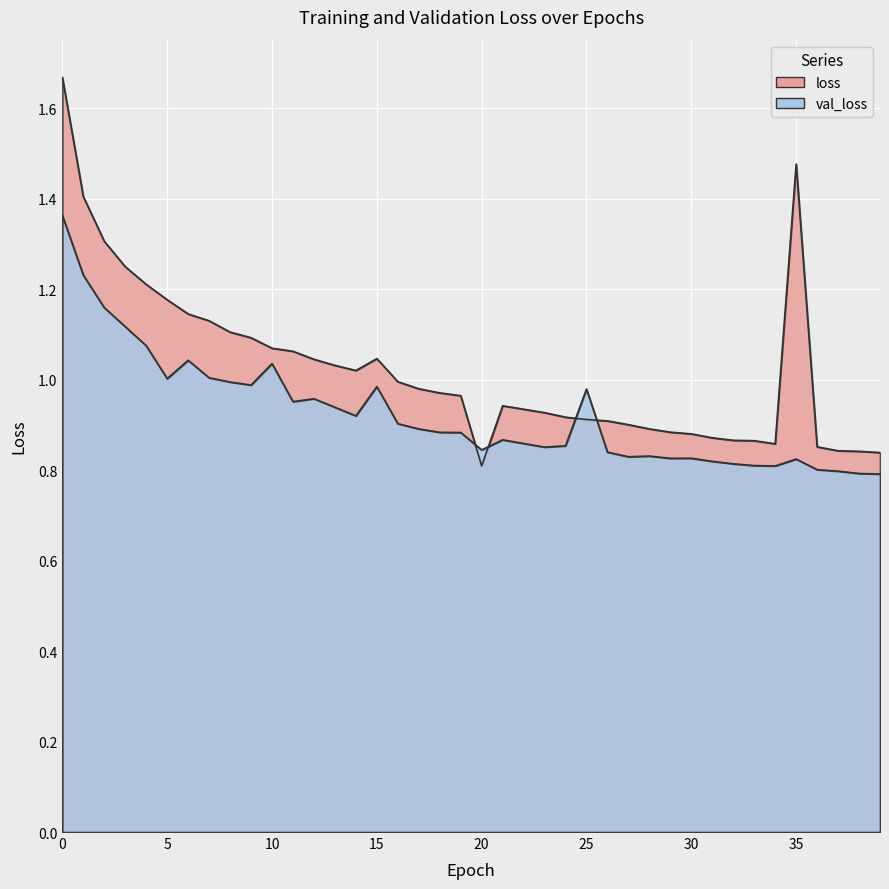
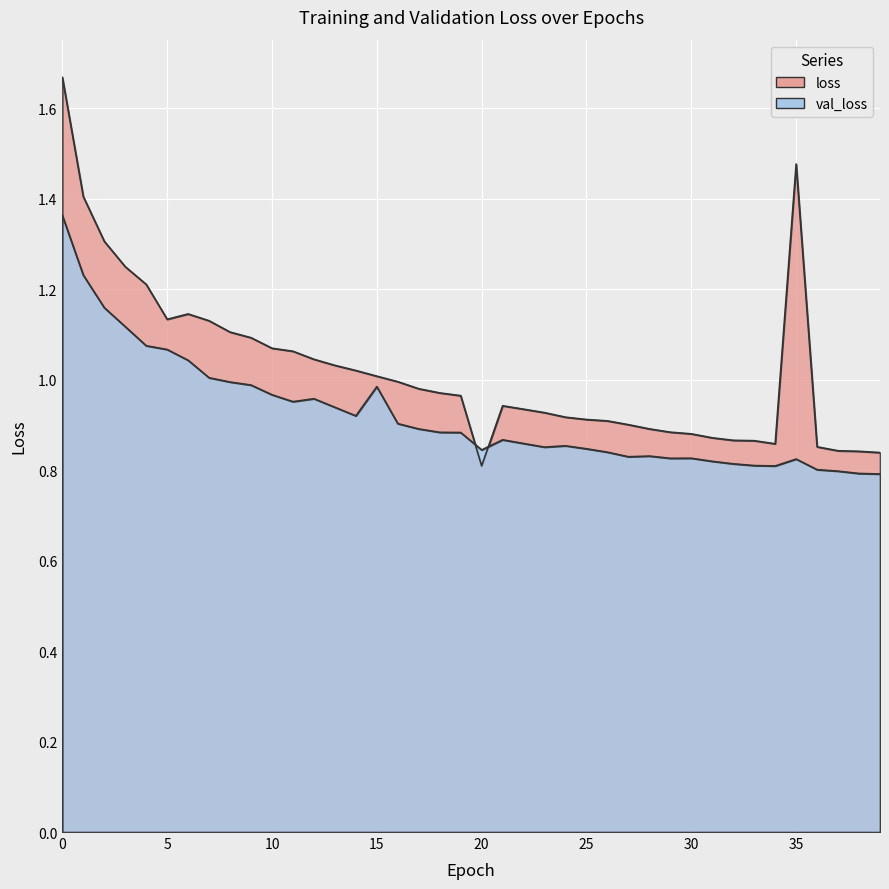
loss, 5: 1.18 -> 1.13
val_loss, 5: 1.00 -> 1.07
val_loss, 10: 1.04 -> 0.97
loss, 15: 1.05 -> 1.01
val_loss, 25: 0.98 -> 0.85
